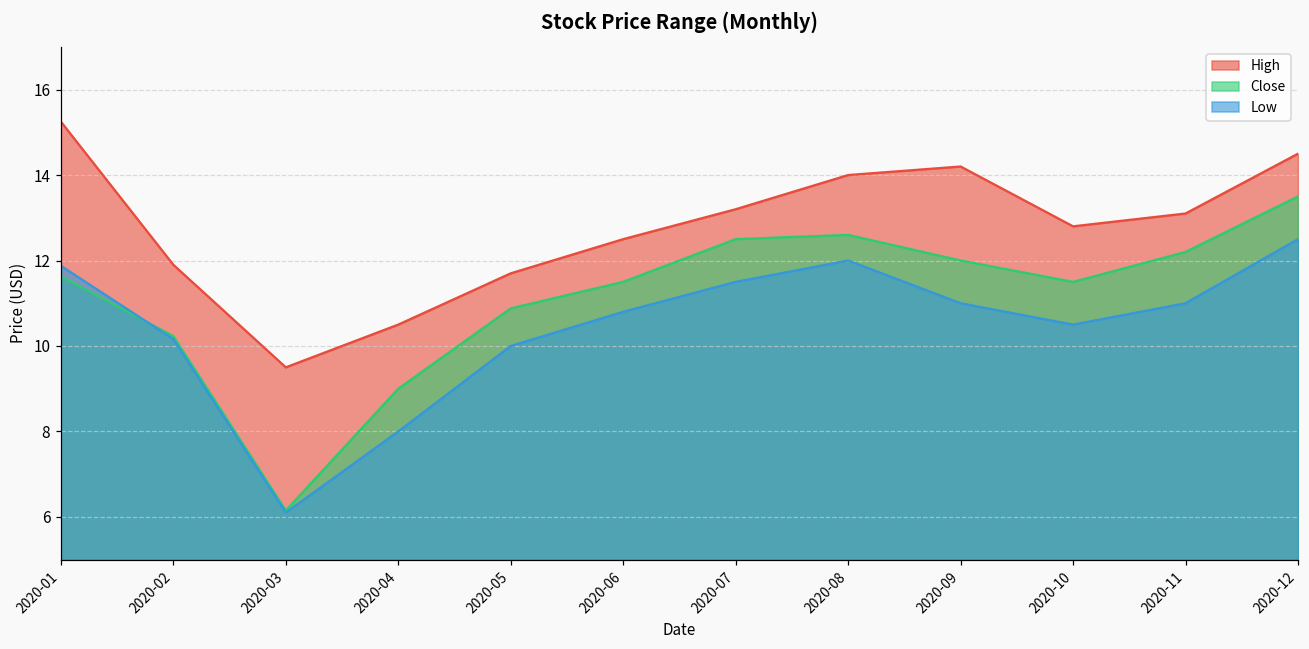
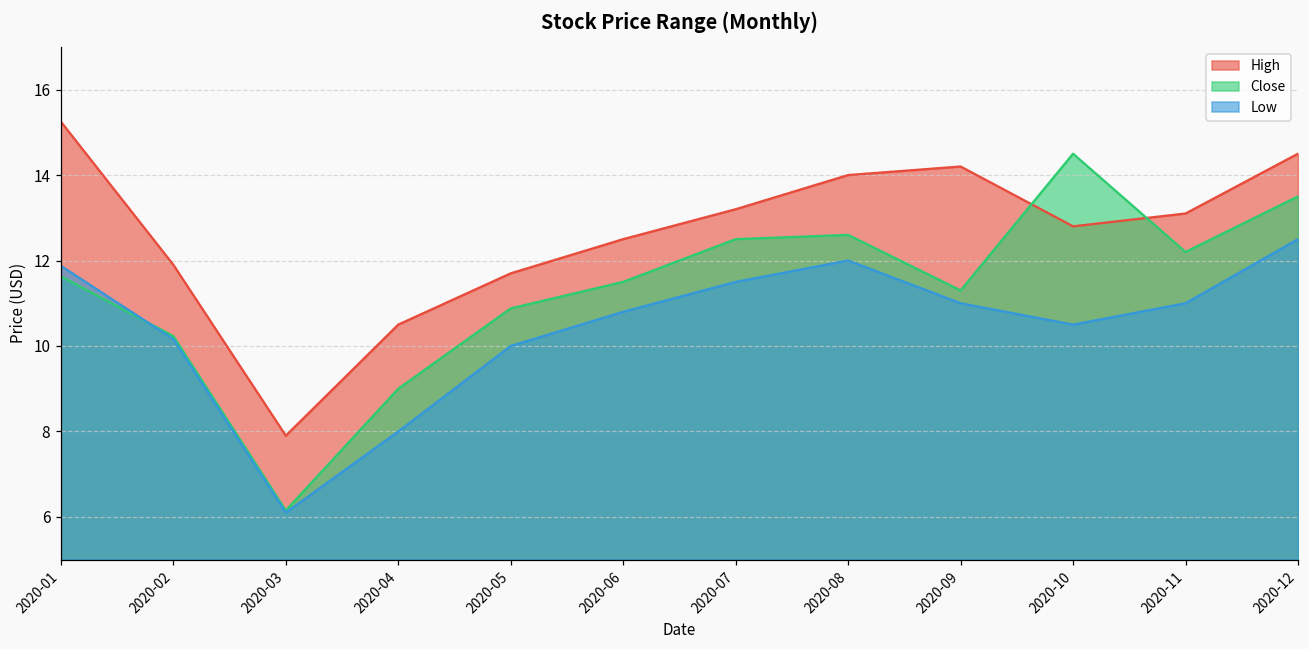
High, 2020-03: 9.5 -> 7.9
Close, 2020-09: 12.0 -> 11.3
Close, 2020-10: 11.5 -> 14.5
